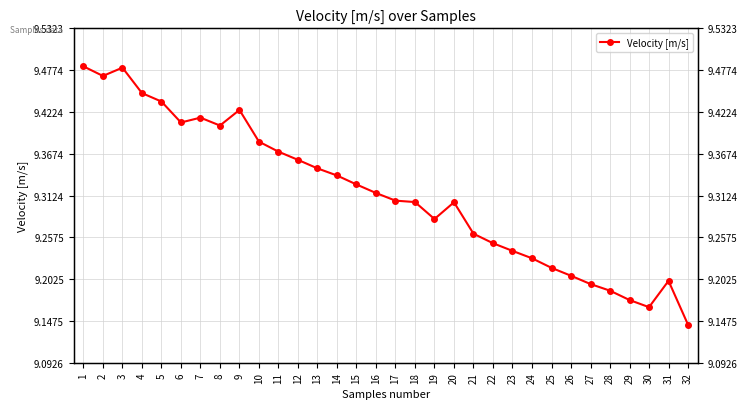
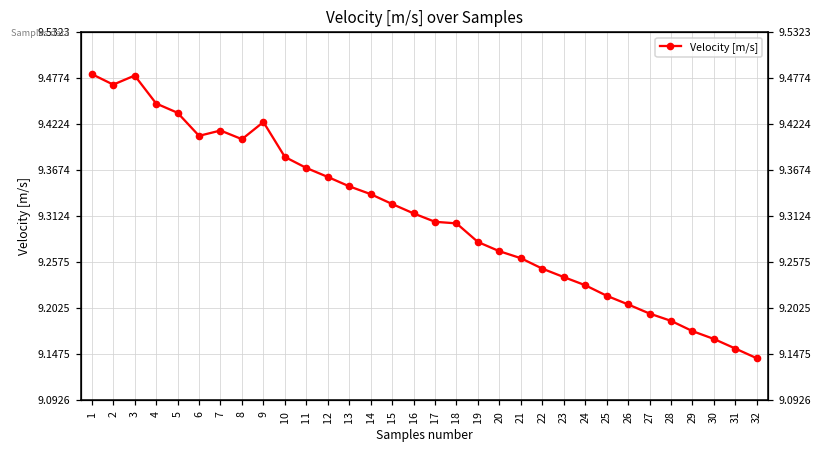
20: 9.30 -> 9.27
31: 9.20 -> 9.15
